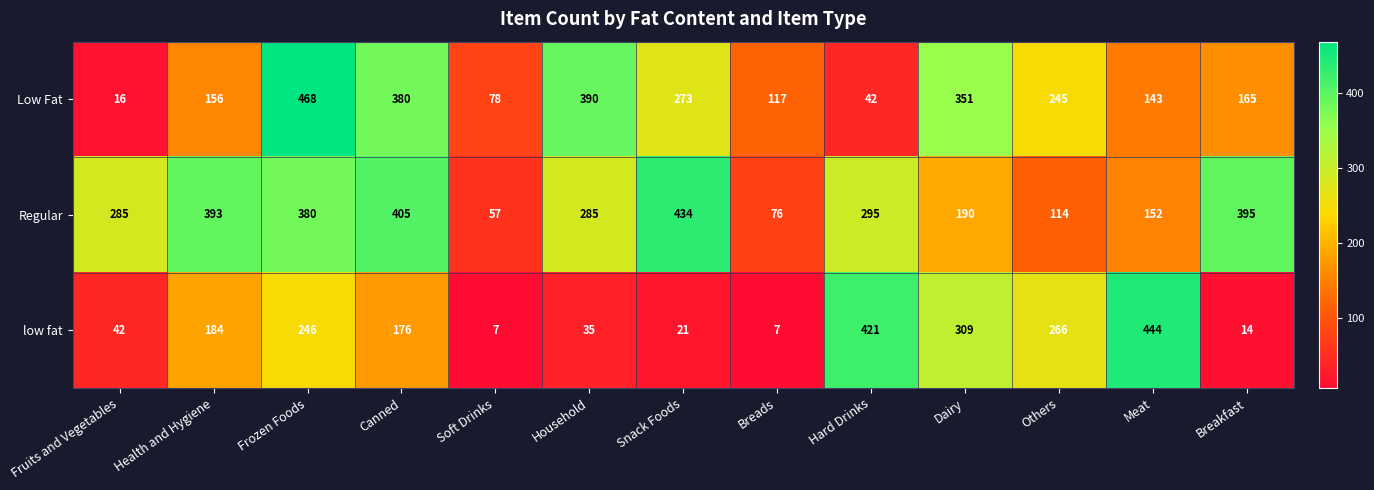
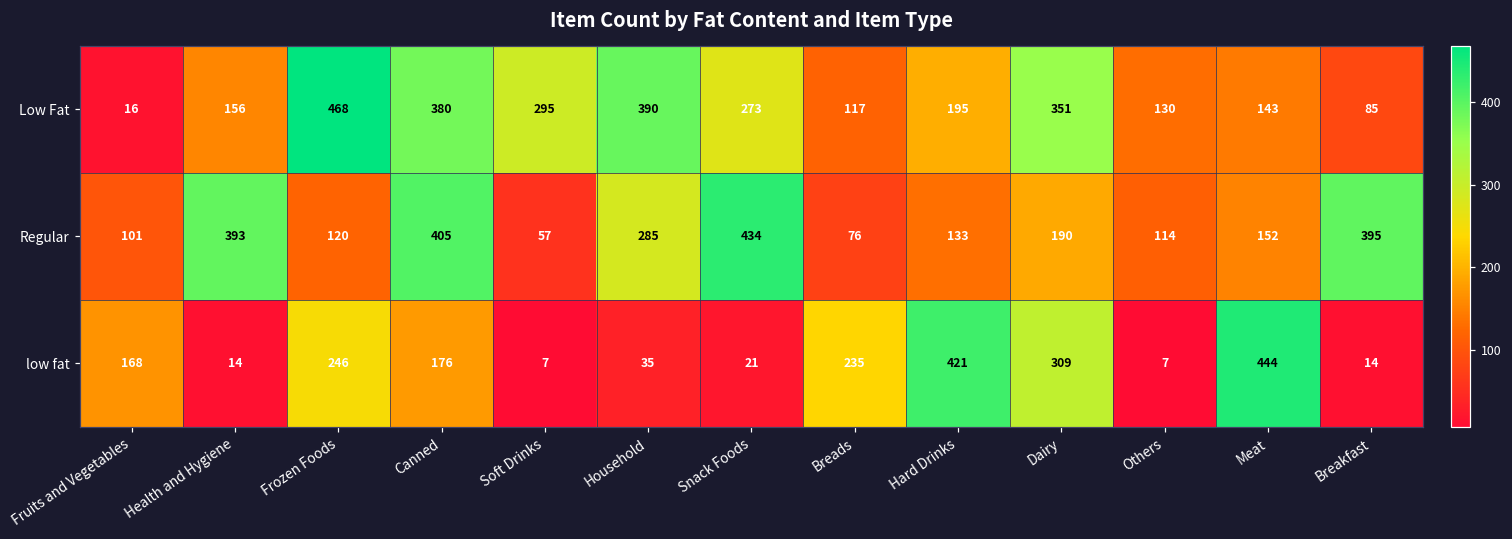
Low Fat, Soft Drinks: 78 -> 295
Low Fat, Hard Drinks: 42 -> 195
Low Fat, Others: 245 -> 130
Low Fat, Breakfast: 165 -> 85
Regular, Fruits and Vegetables: 285 -> 101
Regular, Frozen Foods: 380 -> 120
Regular, Hard Drinks: 295 -> 133
low fat, Fruits and Vegetables: 42 -> 168
low fat, Health and Hygiene: 184 -> 14
low fat, Breads: 7 -> 235
low fat, Others: 266 -> 7
